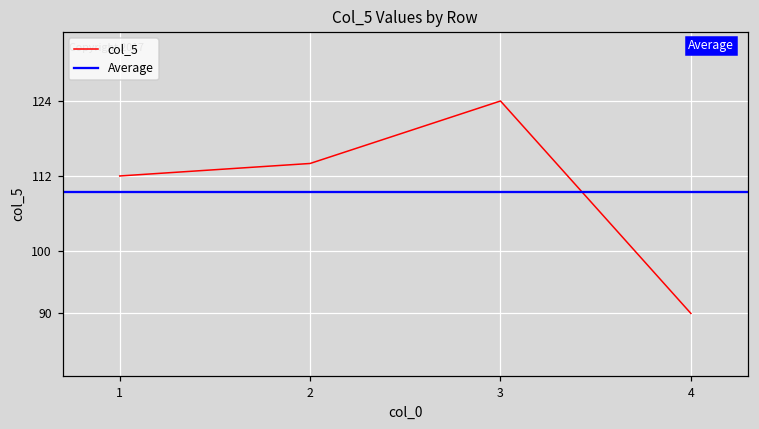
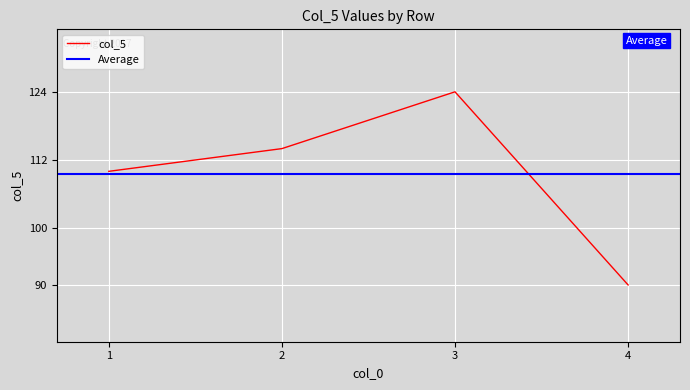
1: 112 -> 110
